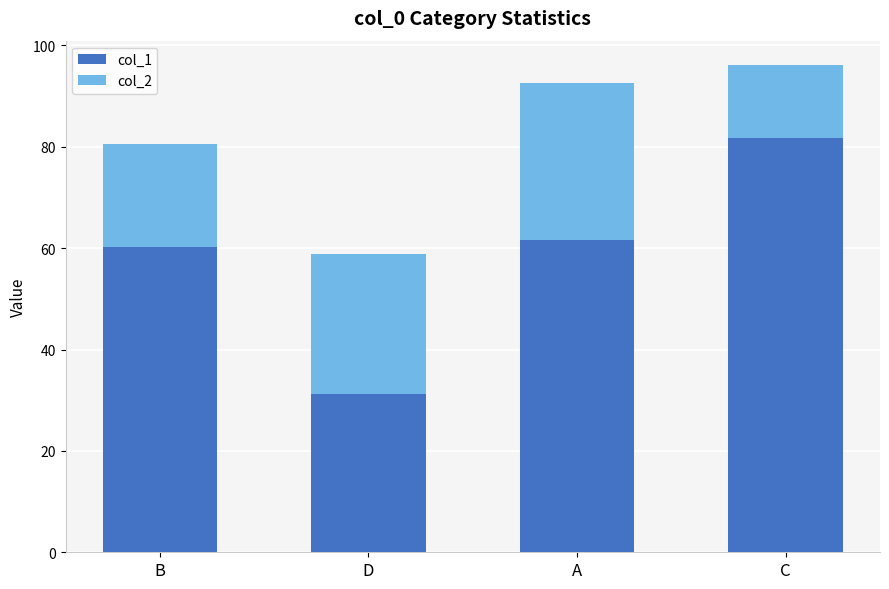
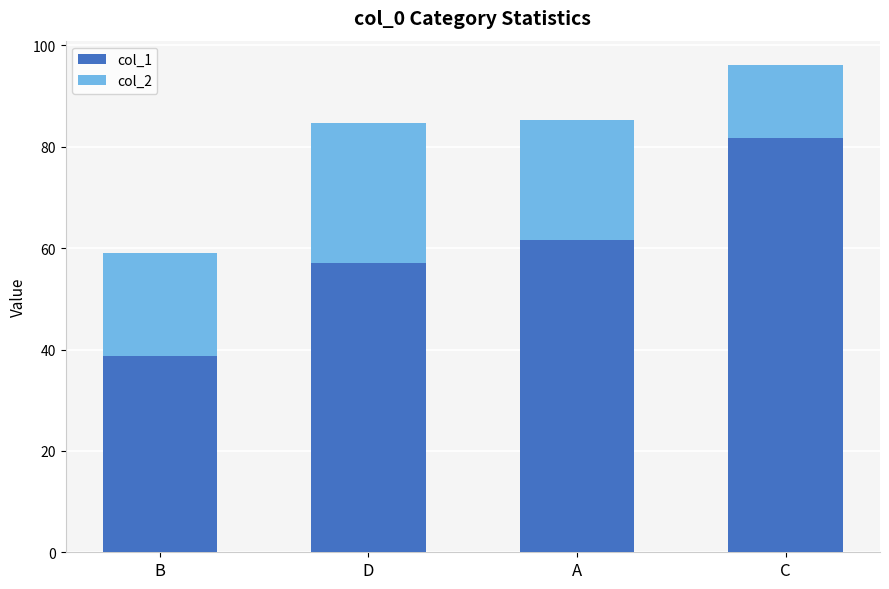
col_1, B: 60 -> 39
col_1, D: 31 -> 57
col_2, A: 31 -> 24
